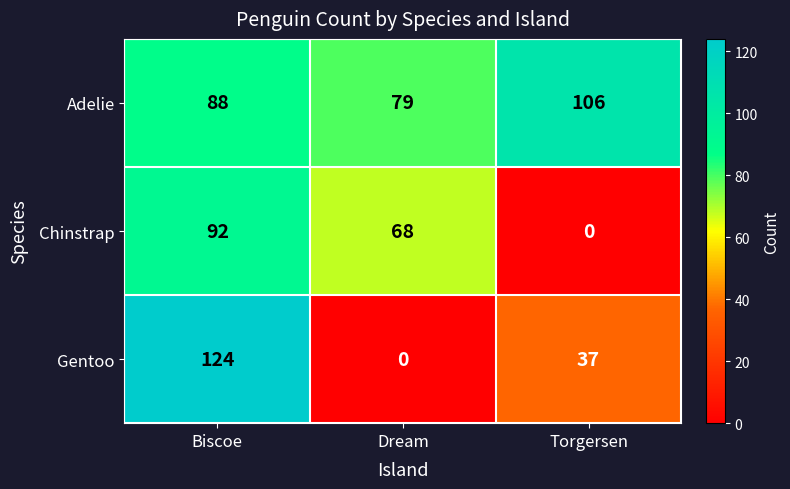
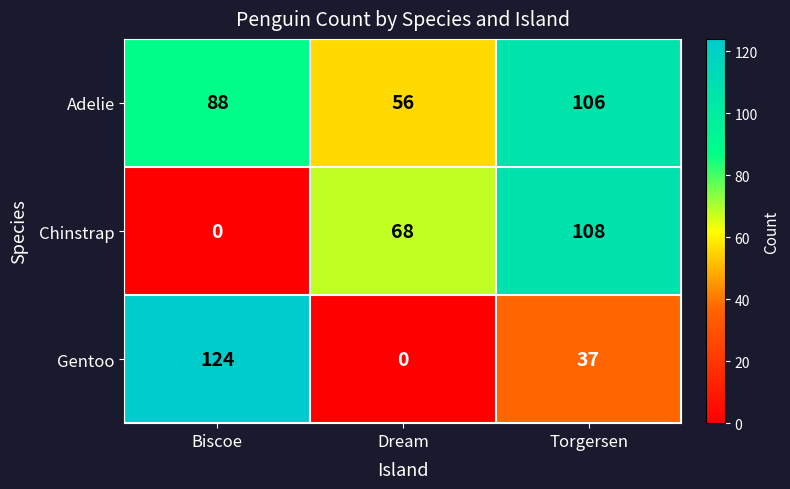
Adelie, Dream: 79 -> 56
Chinstrap, Biscoe: 92 -> 0
Chinstrap, Torgersen: 0 -> 108
